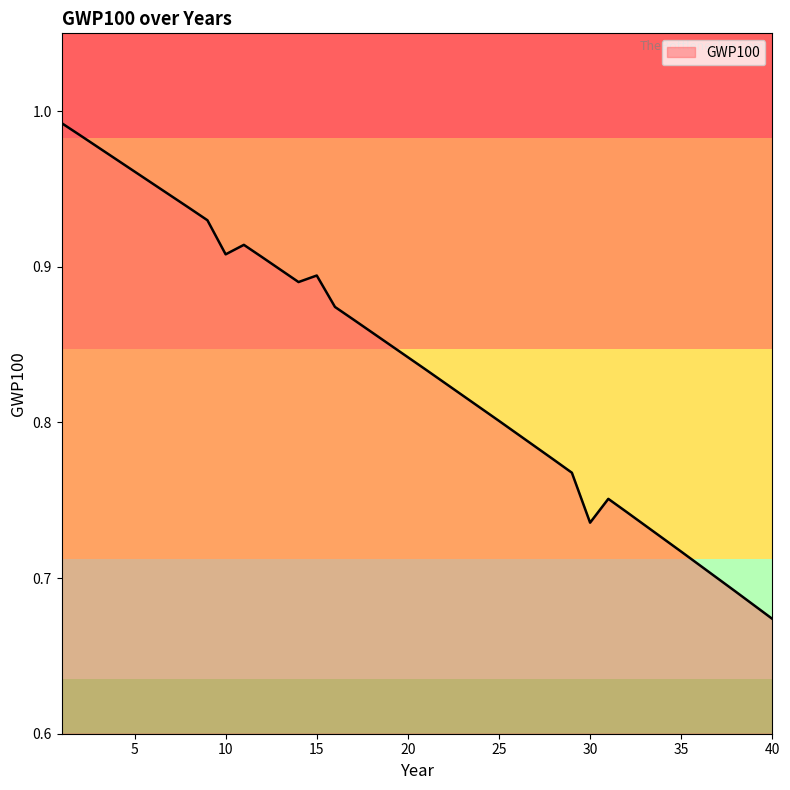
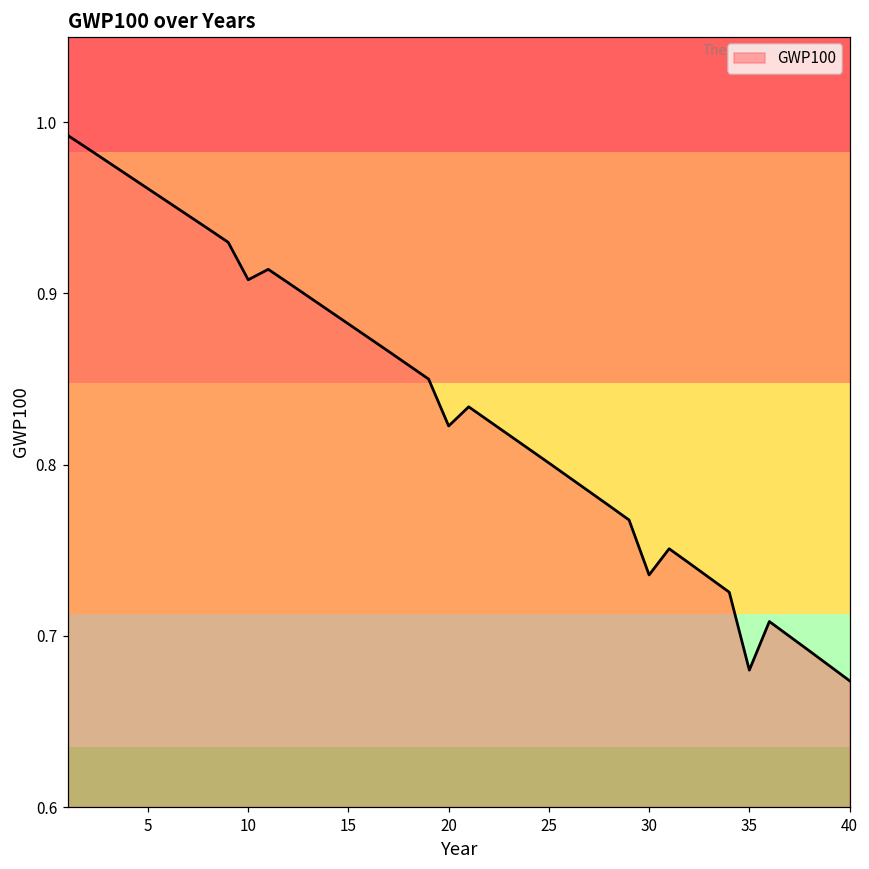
15: 0.894 -> 0.882
20: 0.842 -> 0.823
35: 0.717 -> 0.680
